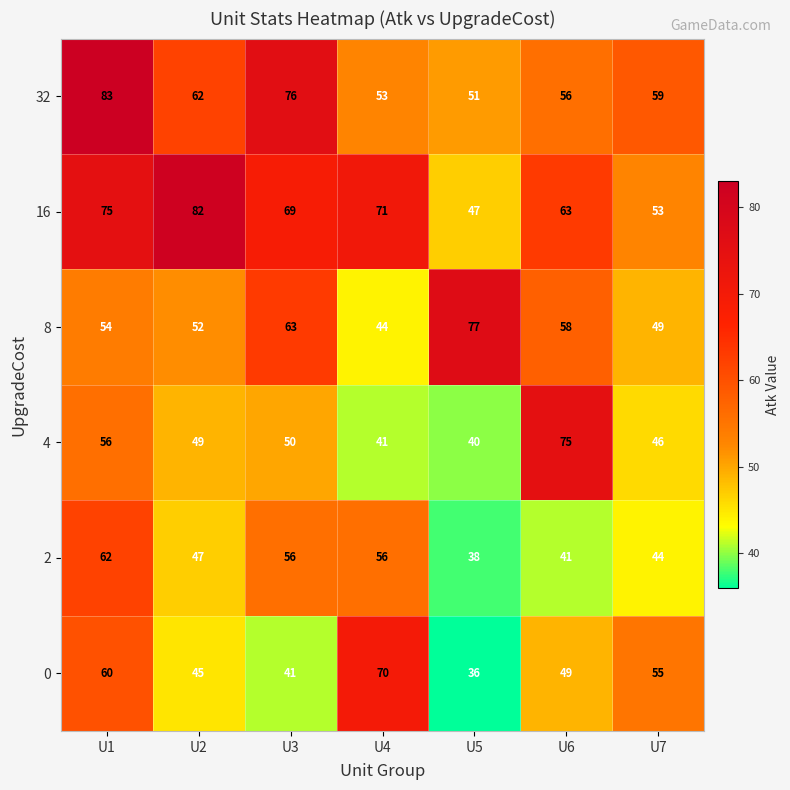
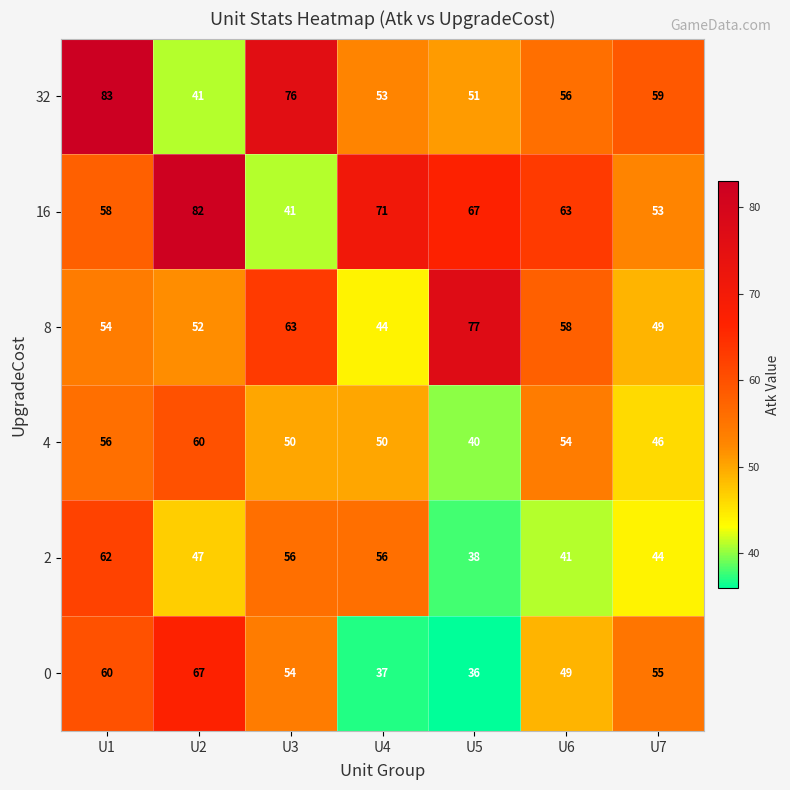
32, U2: 62 -> 41
16, U1: 75 -> 58
16, U3: 69 -> 41
16, U5: 47 -> 67
4, U2: 49 -> 60
4, U4: 41 -> 50
4, U6: 75 -> 54
0, U2: 45 -> 67
0, U3: 41 -> 54
0, U4: 70 -> 37
